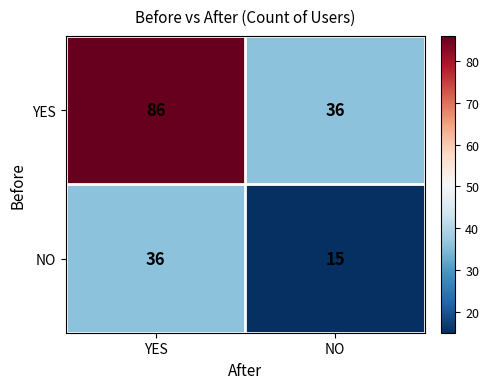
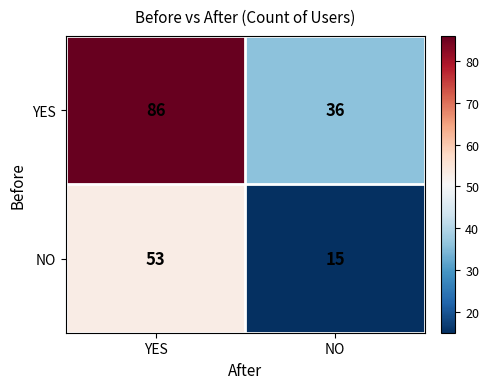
NO, YES: 36 -> 53
